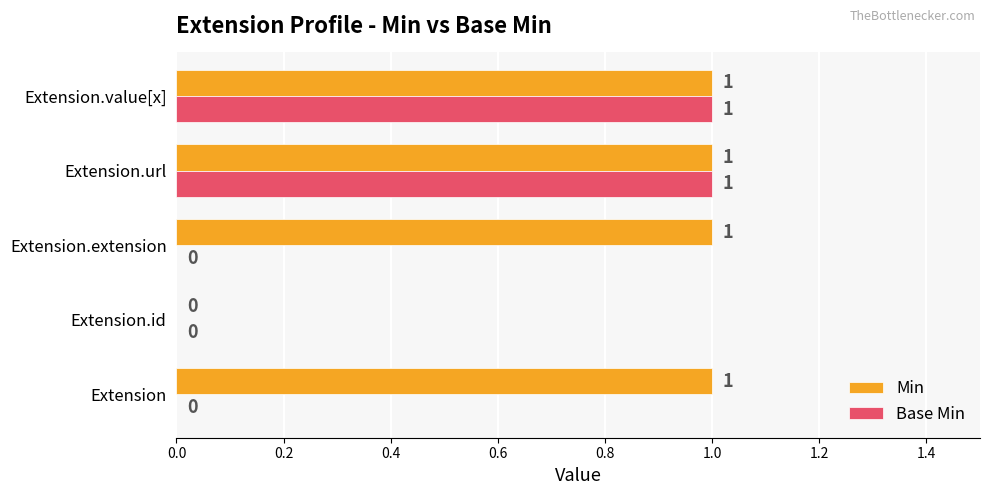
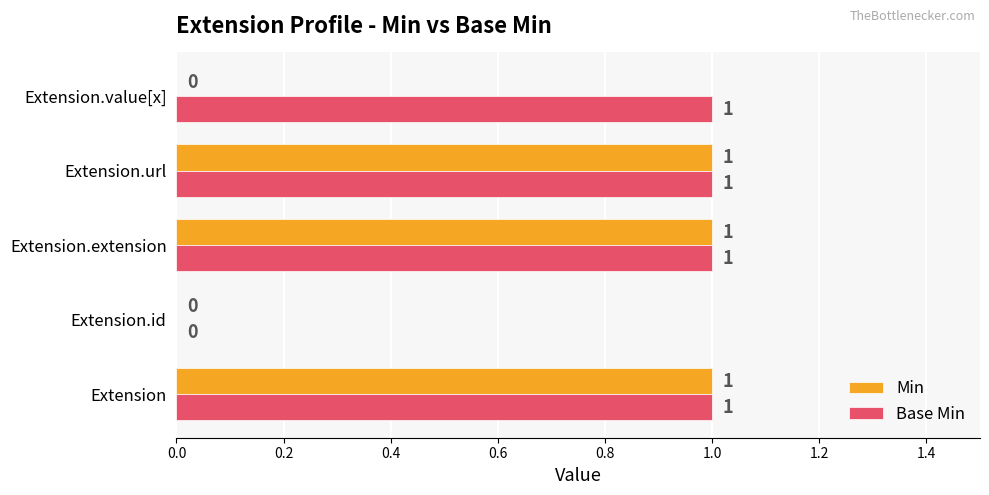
Min, Extension.value[x]: 1 -> 0
Base Min, Extension.extension: 0 -> 1
Base Min, Extension: 0 -> 1
